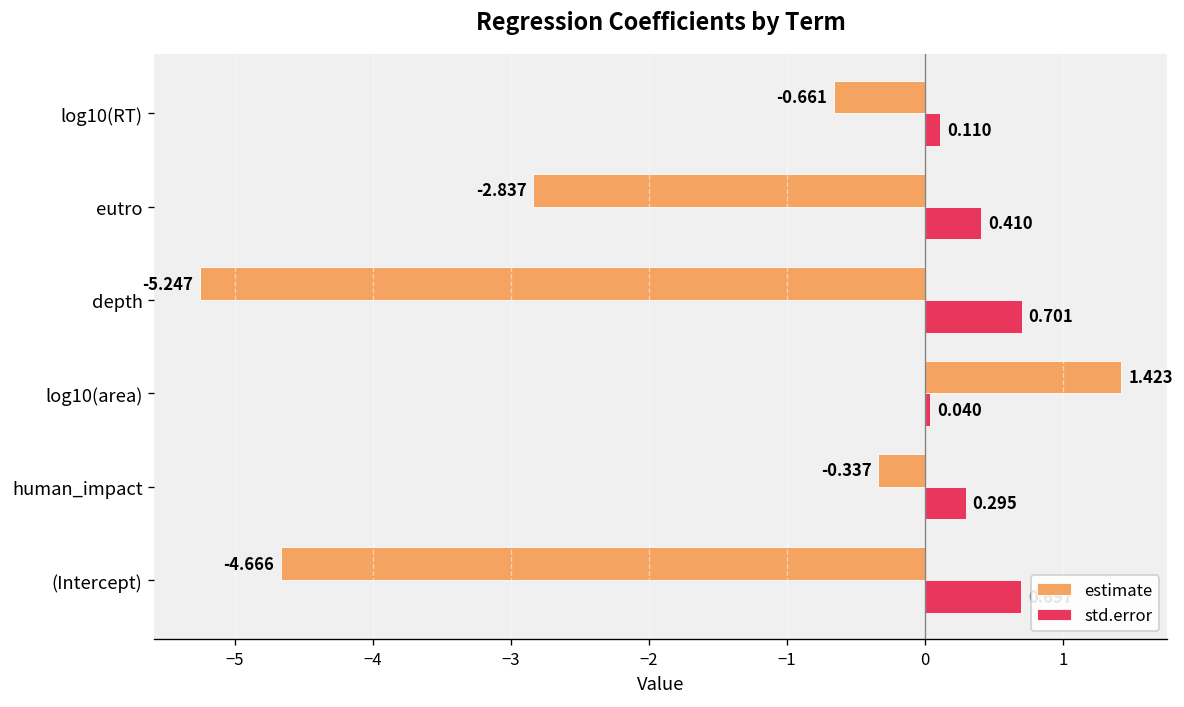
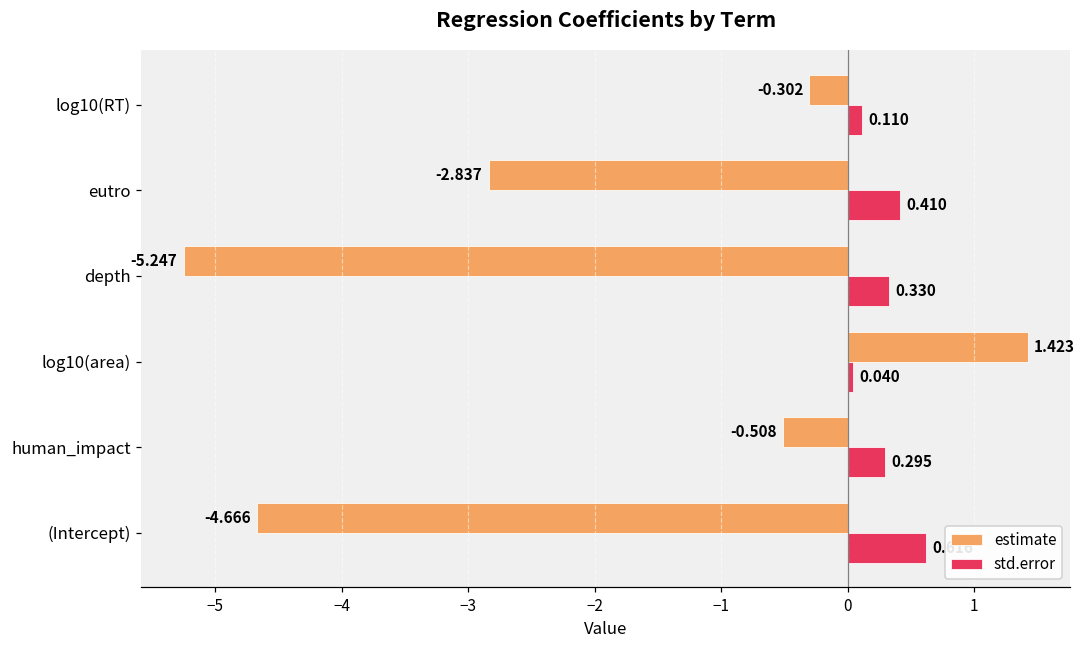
estimate, log10(RT): -0.661 -> -0.302
std.error, depth: 0.701 -> 0.330
estimate, human_impact: -0.337 -> -0.508
std.error, (Intercept): 0.70 -> 0.62
